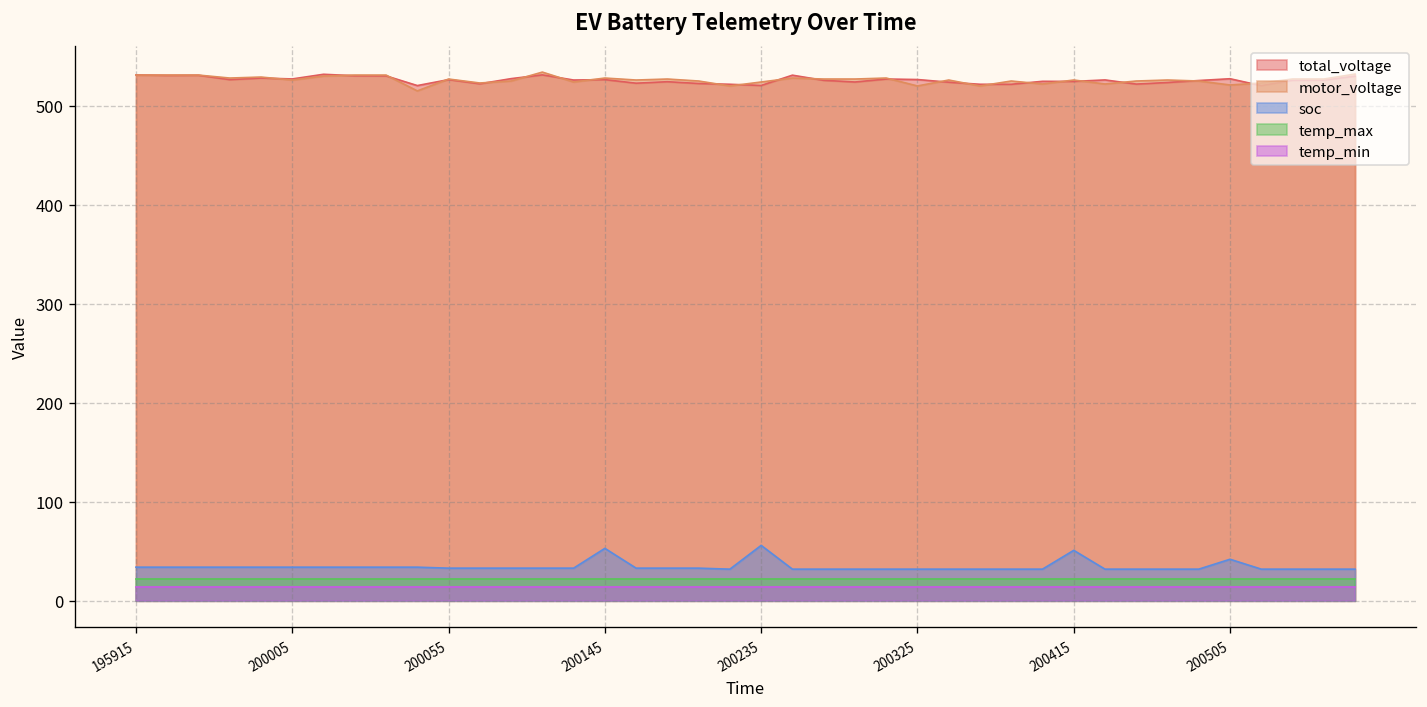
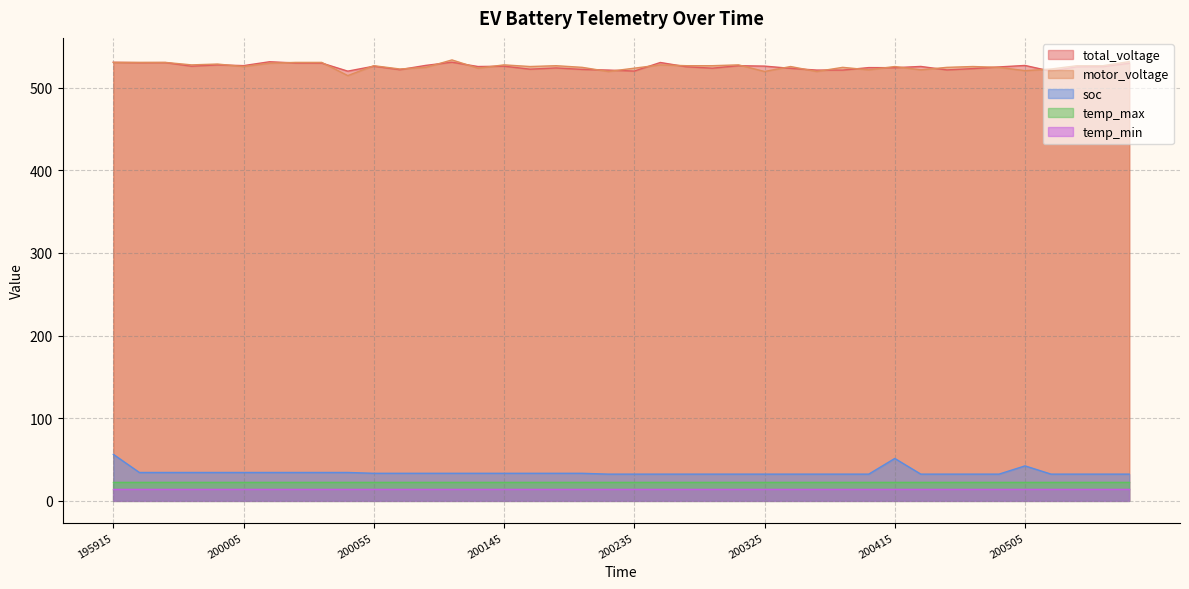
soc, 195915: 30 -> 60
soc, 200145: 50 -> 30
soc, 200235: 60 -> 30
